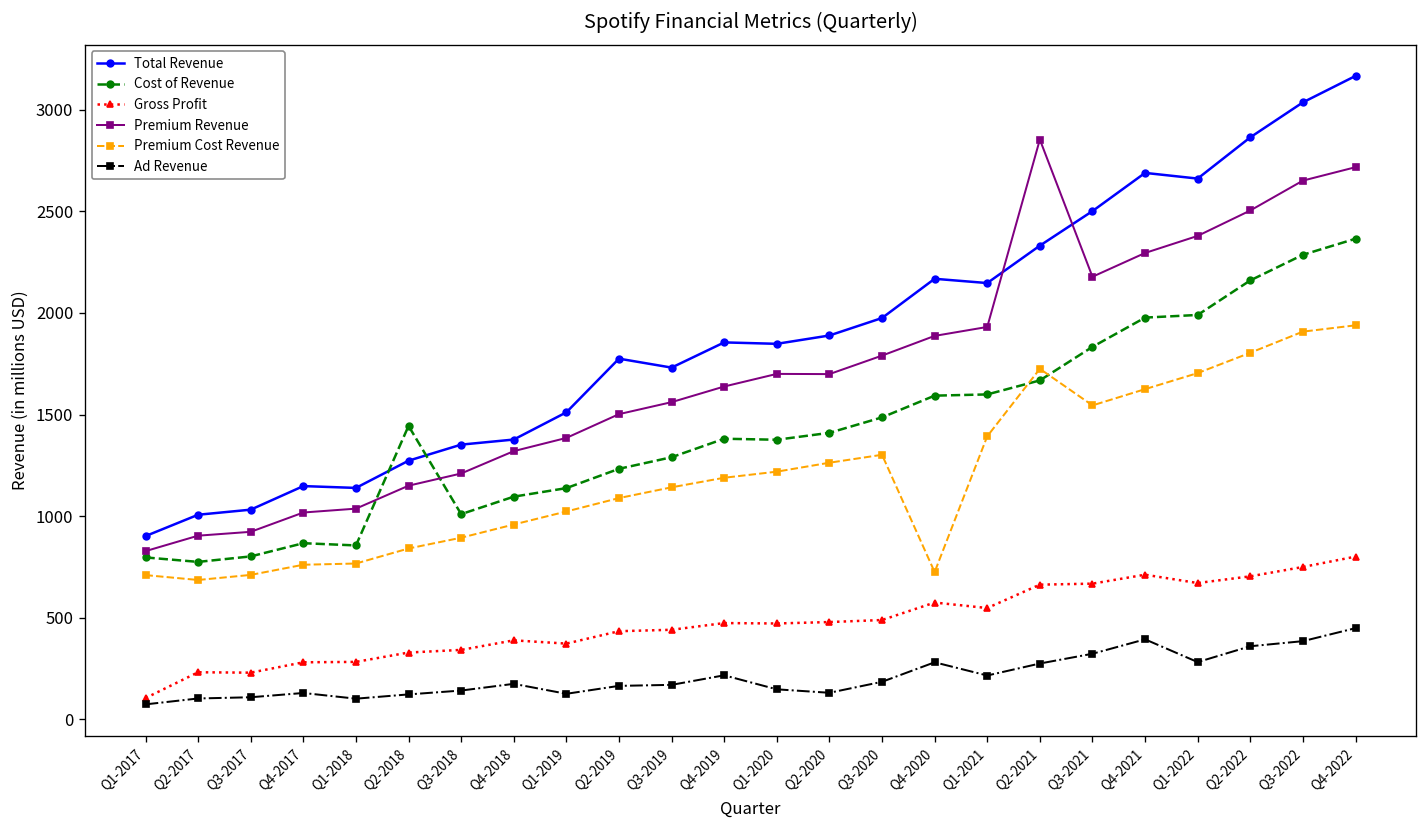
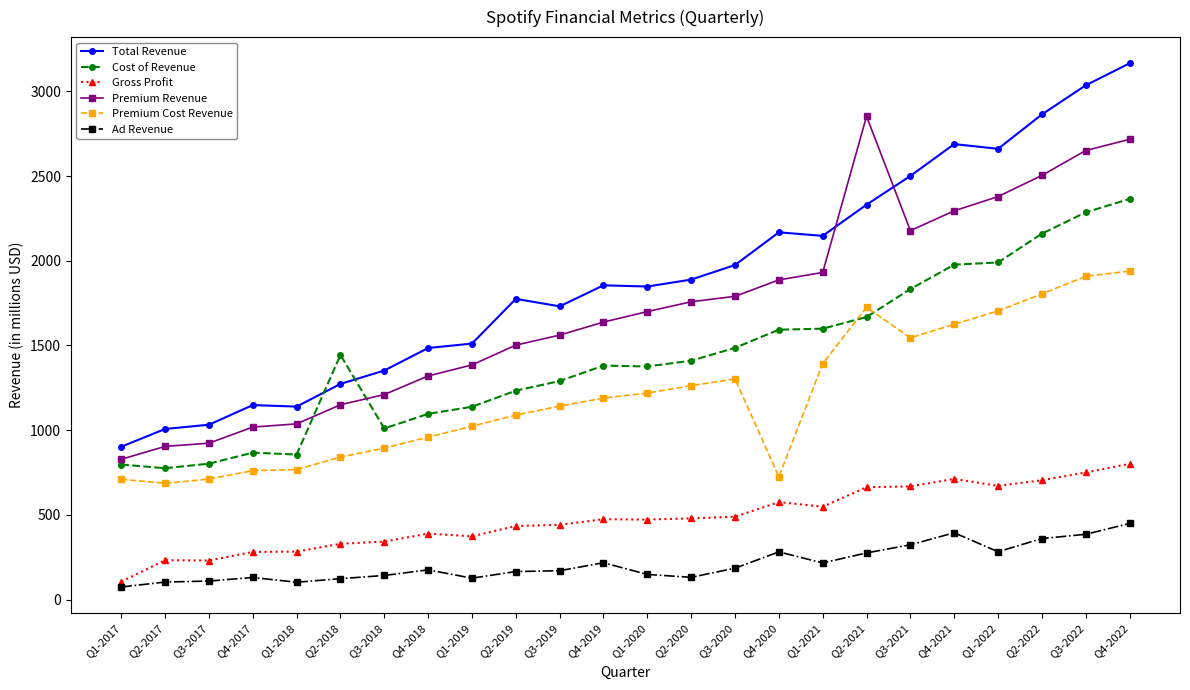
Total Revenue, Q4-2018: 1380 -> 1490
Premium Revenue, Q2-2020: 1700 -> 1760
